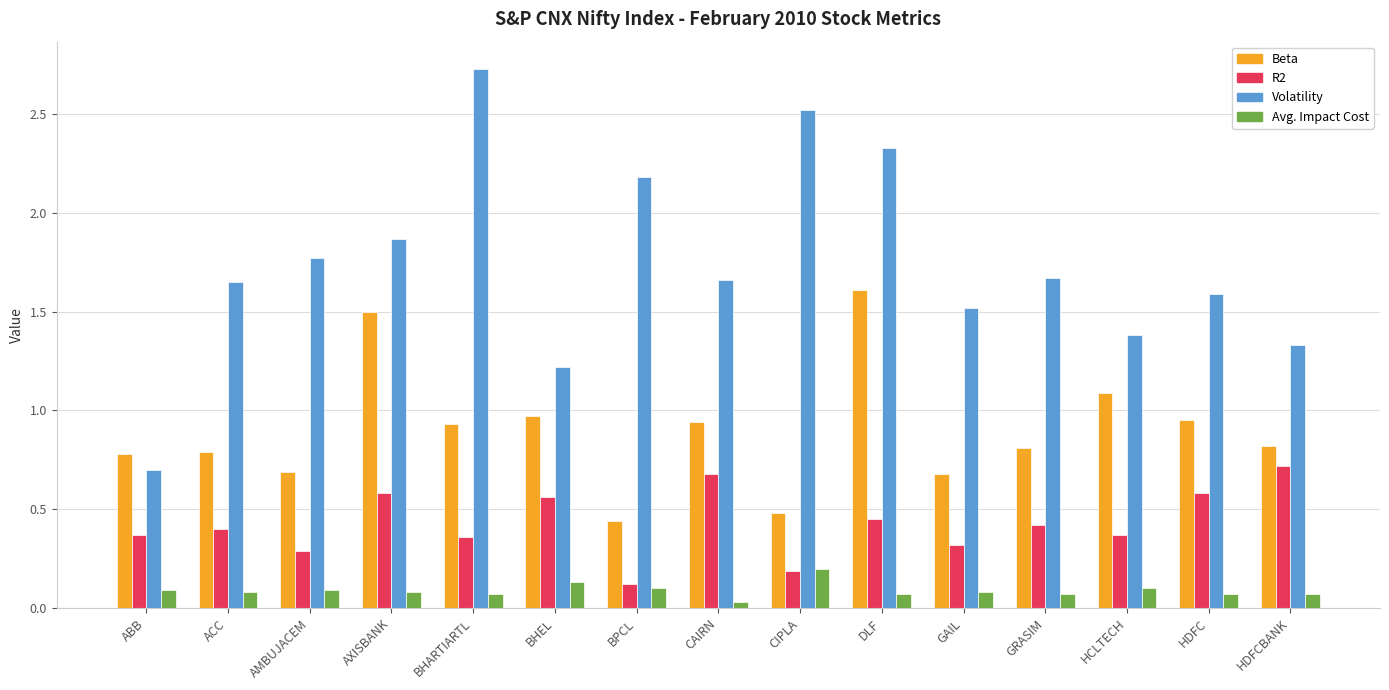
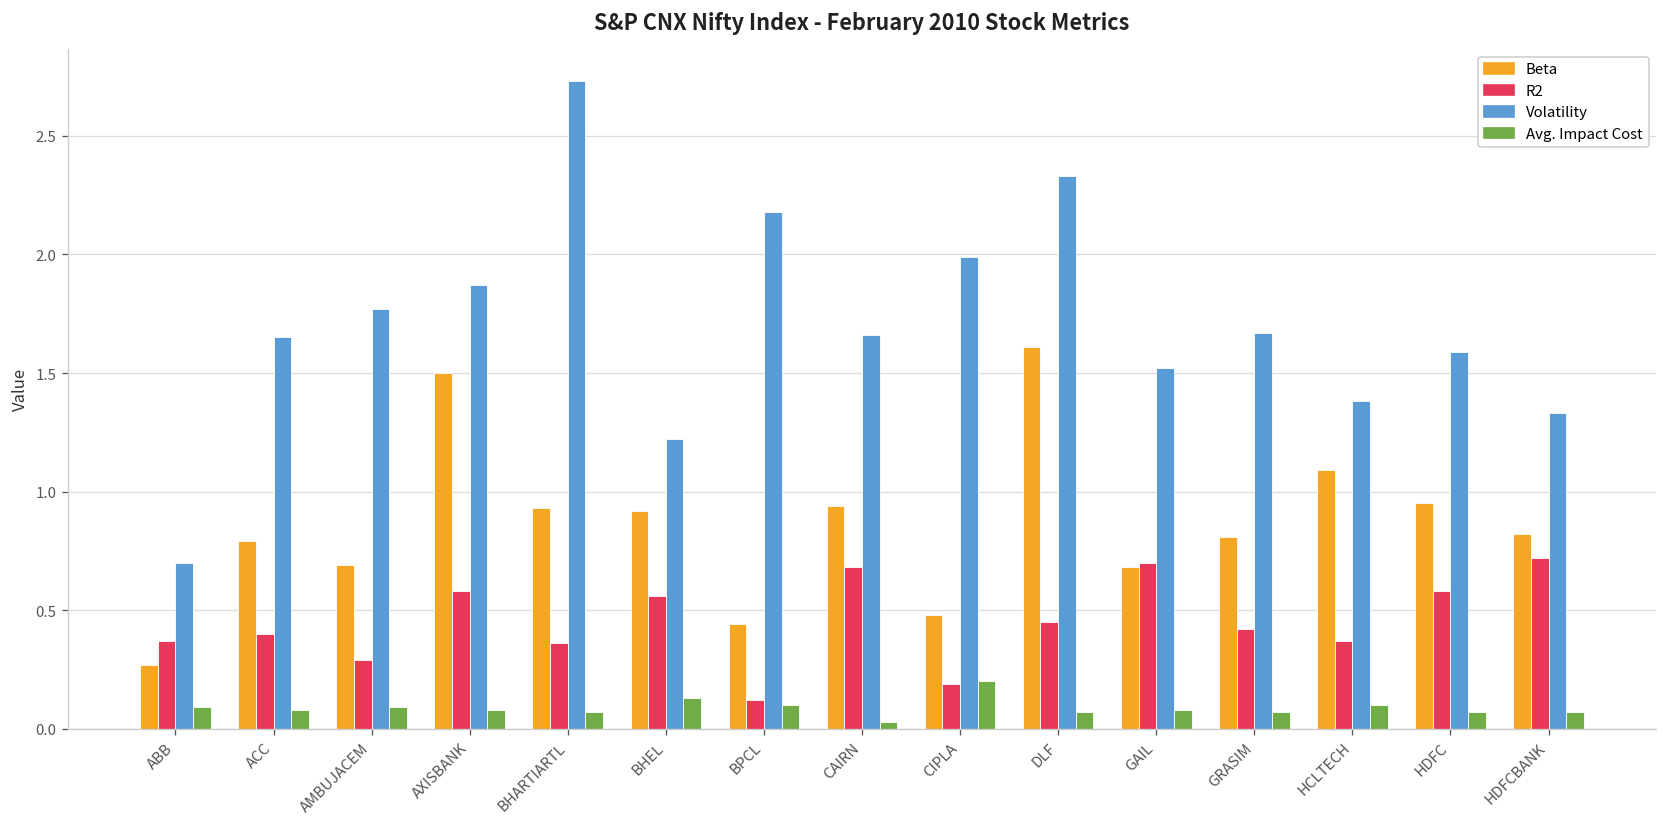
Beta, ABB: 0.78 -> 0.27
Beta, BHEL: 0.97 -> 0.92
Volatility, CIPLA: 2.52 -> 1.99
R2, GAIL: 0.32 -> 0.70
